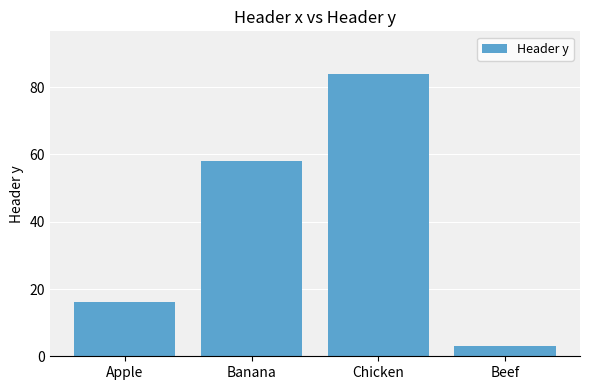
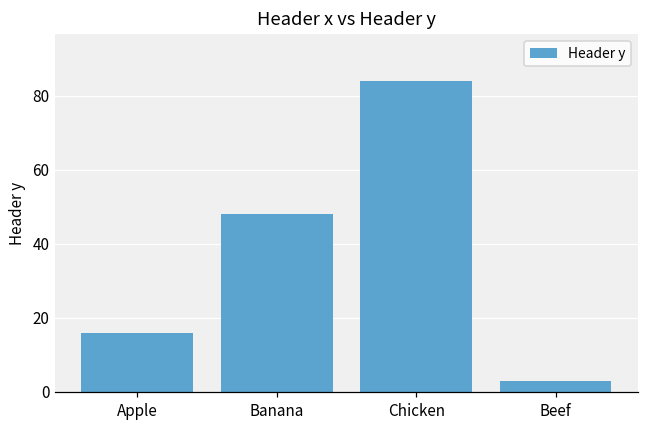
Banana: 58 -> 48
